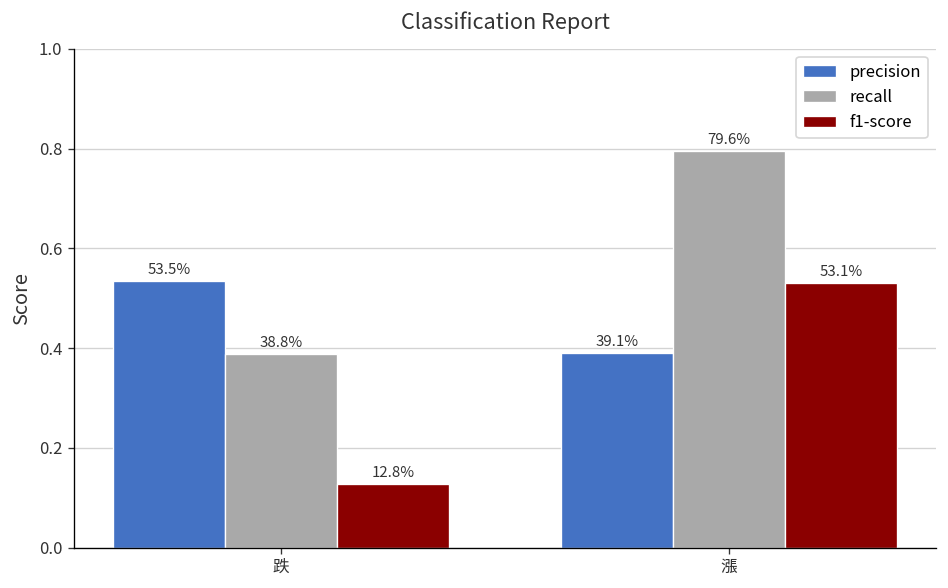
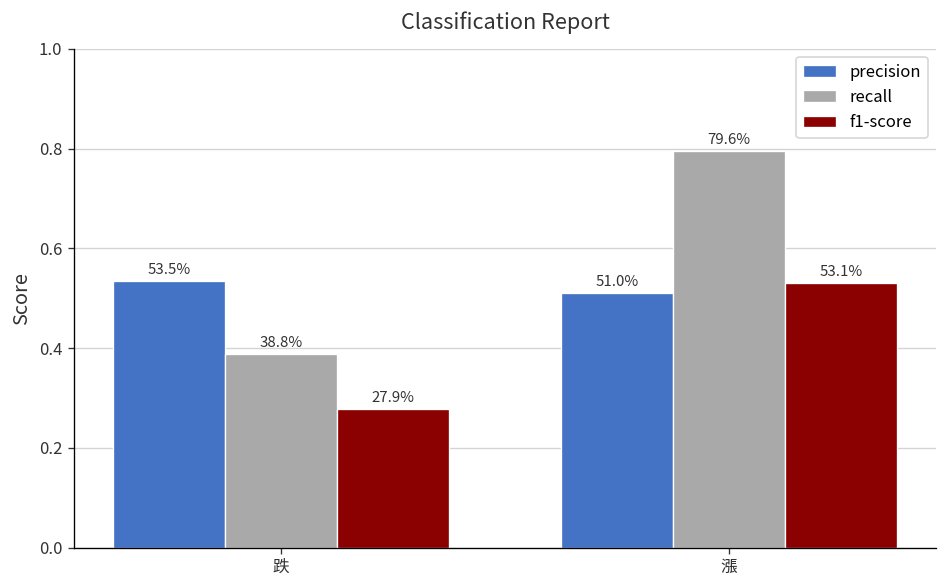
f1-score, 跌: 12.8% -> 27.9%
precision, 漲: 39.1% -> 51.0%
